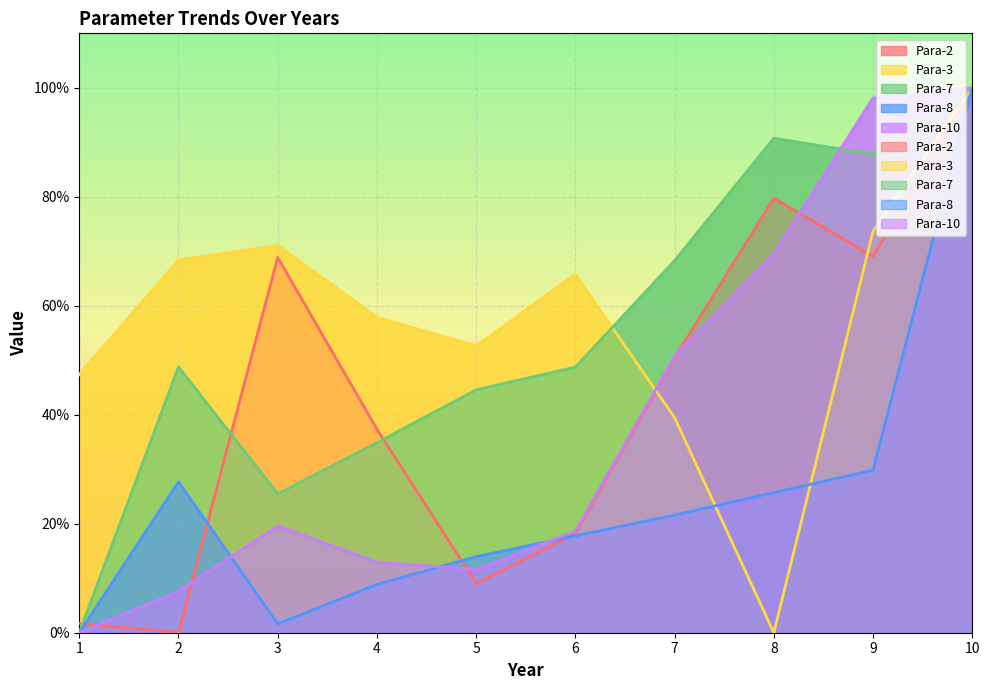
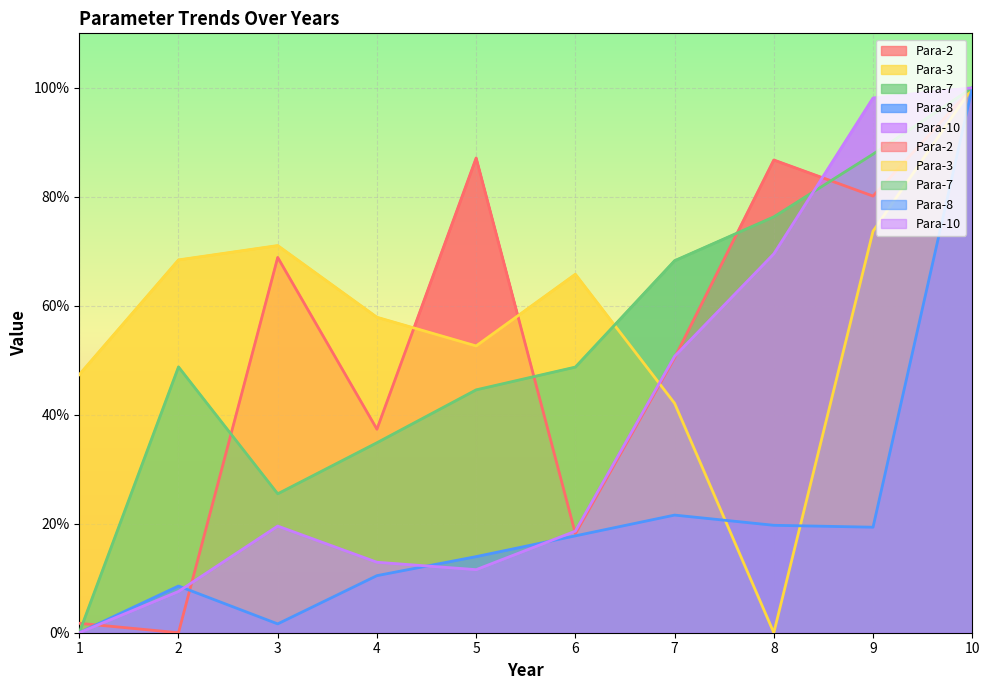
Para-8, 2: 28% -> 9%
Para-8, 4: 9% -> 10%
Para-2, 5: 9% -> 87%
Para-3, 7: 39% -> 42%
Para-2, 8: 80% -> 87%
Para-7, 8: 91% -> 76%
Para-8, 8: 26% -> 20%
Para-2, 9: 69% -> 80%
Para-8, 9: 30% -> 19%
